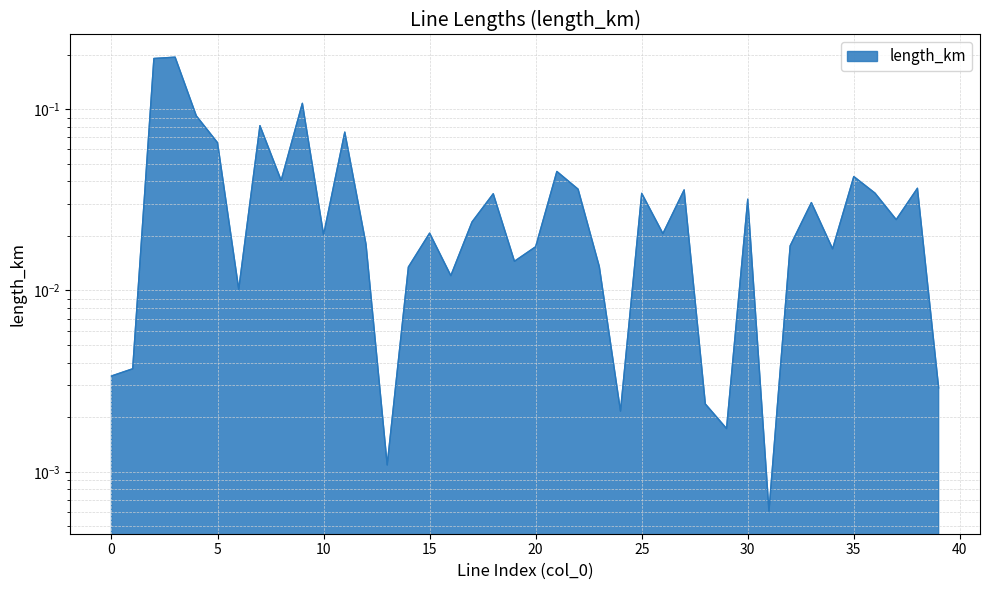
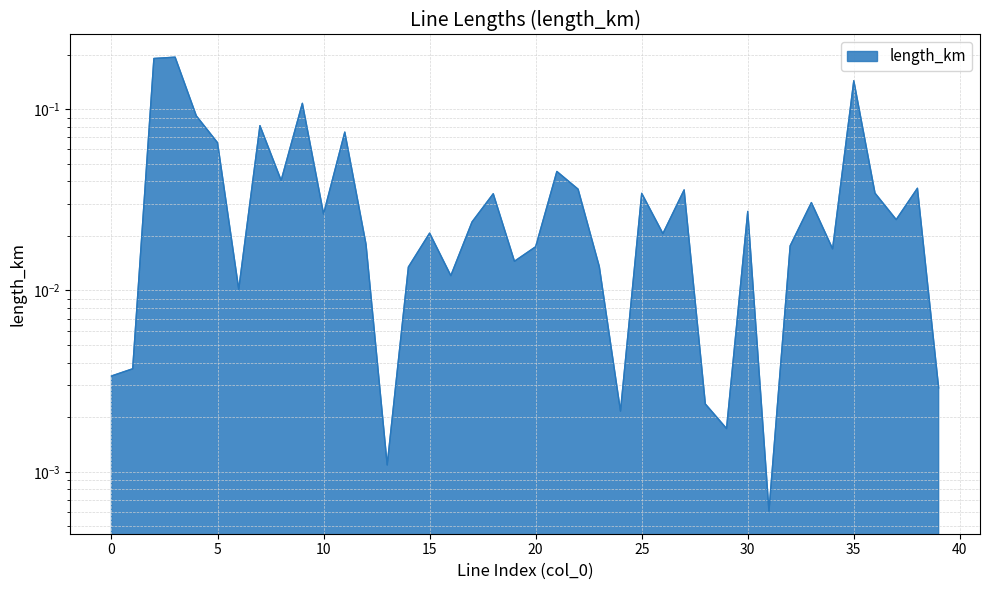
10: 0.020 -> 0.026
30: 0.032 -> 0.027
35: 0.043 -> 0.14
